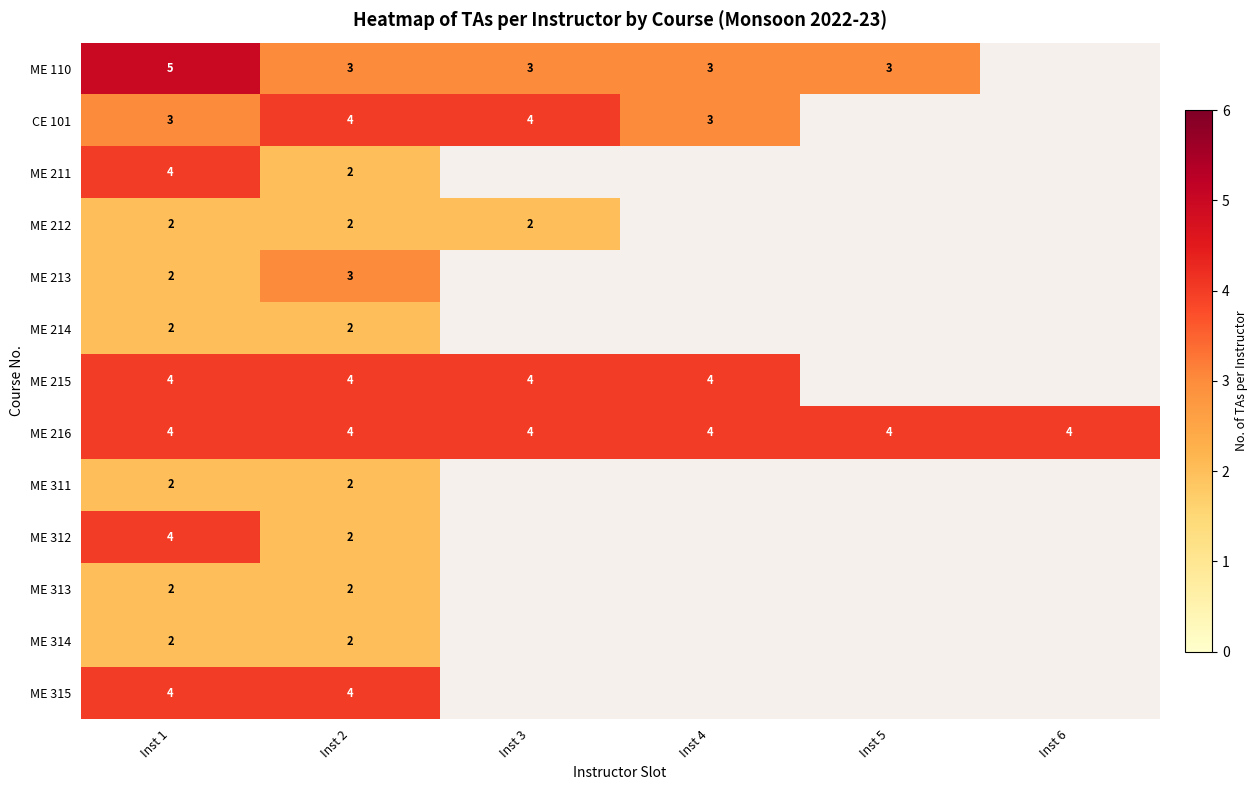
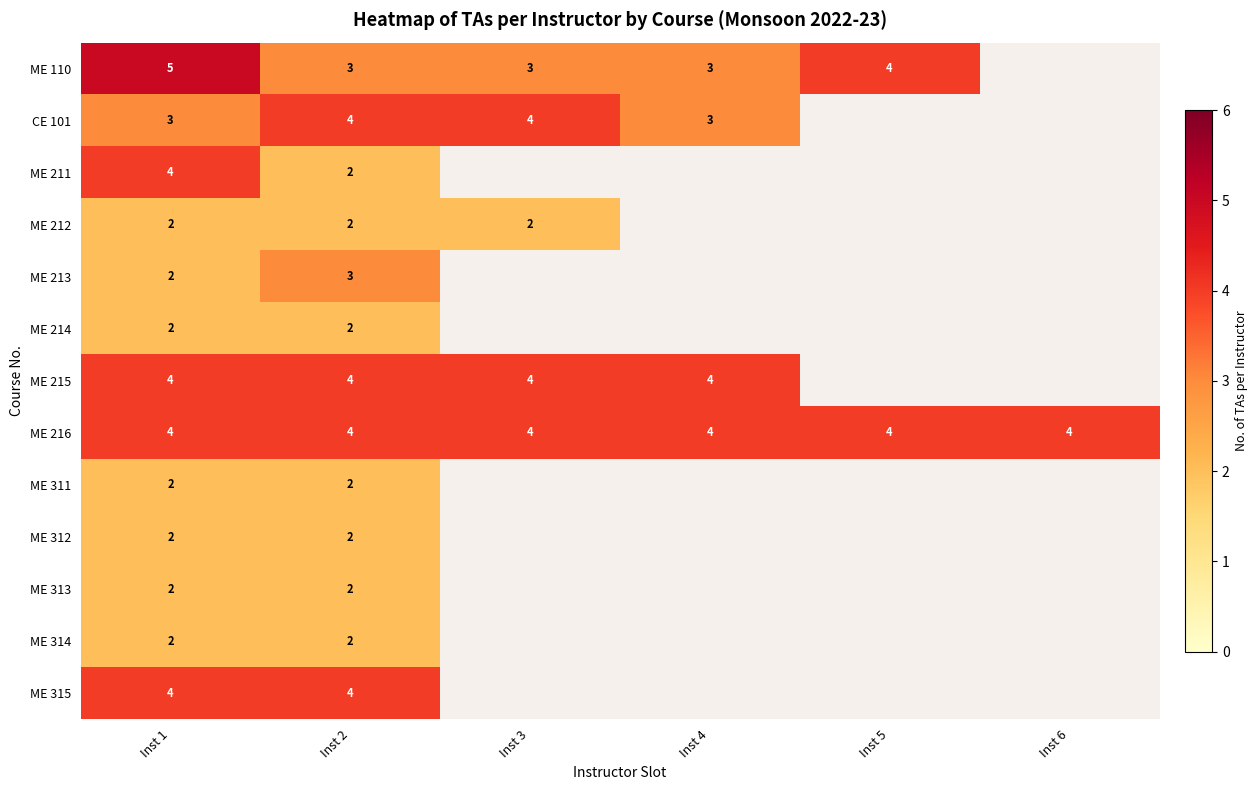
ME 110, Inst 5: 3 -> 4
ME 312, Inst 1: 4 -> 2
